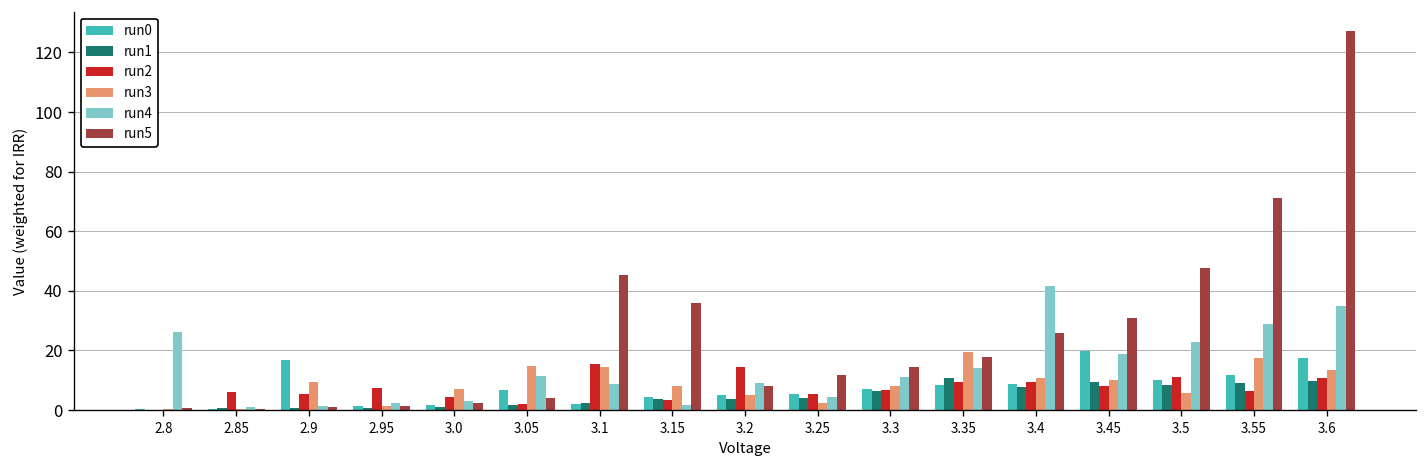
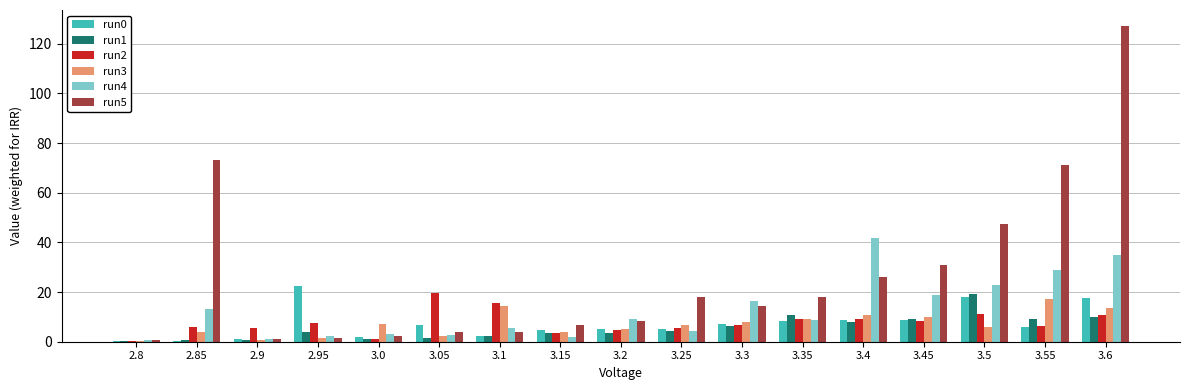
run4, 2.8: 26 -> 1
run3, 2.85: 0 -> 4
run4, 2.85: 1 -> 13
run5, 2.85: 0 -> 73
run0, 2.9: 17 -> 1
run3, 2.9: 9 -> 1
run0, 2.95: 1 -> 22
run1, 2.95: 1 -> 4
run2, 3.0: 4 -> 1
run2, 3.05: 2 -> 20
run3, 3.05: 15 -> 2
run4, 3.05: 11 -> 3
run4, 3.1: 9 -> 5
run5, 3.1: 45 -> 4
run3, 3.15: 8 -> 4
run5, 3.15: 36 -> 7
run2, 3.2: 15 -> 5
run3, 3.25: 2 -> 7
run5, 3.25: 12 -> 18
run4, 3.3: 11 -> 16
run3, 3.35: 20 -> 9
run4, 3.35: 14 -> 9
run0, 3.45: 20 -> 9
run0, 3.5: 10 -> 18
run1, 3.5: 8 -> 19
run0, 3.55: 12 -> 6
